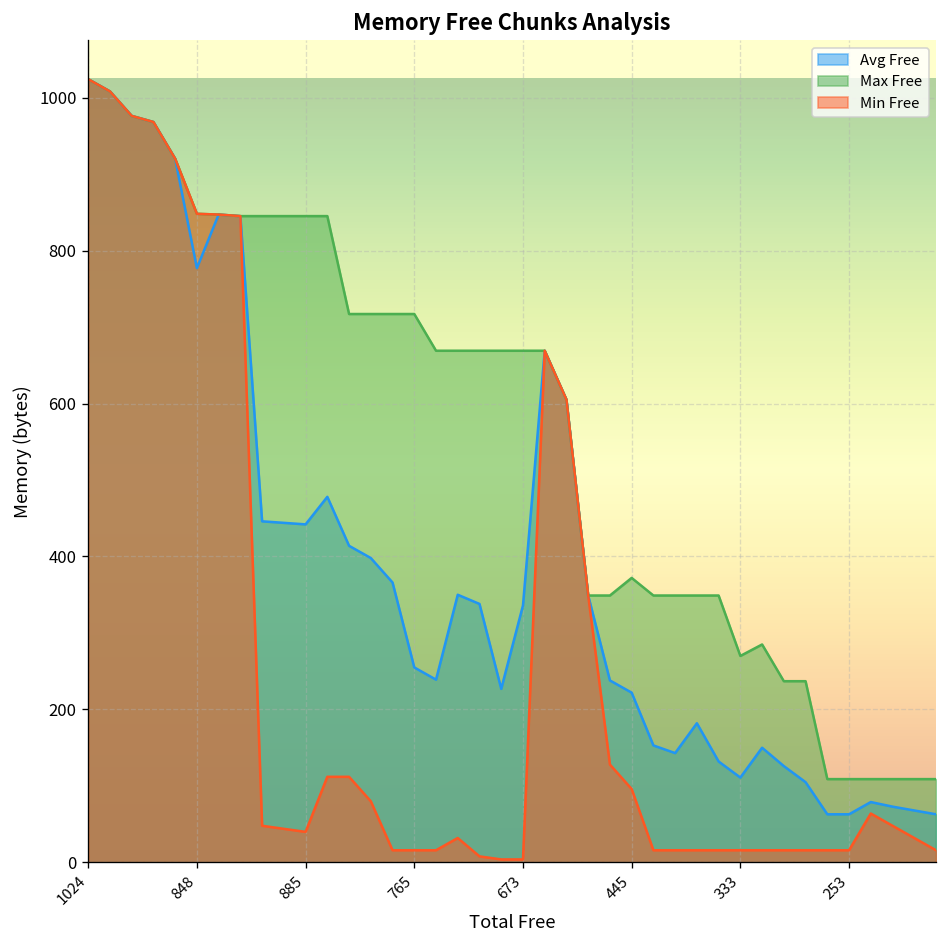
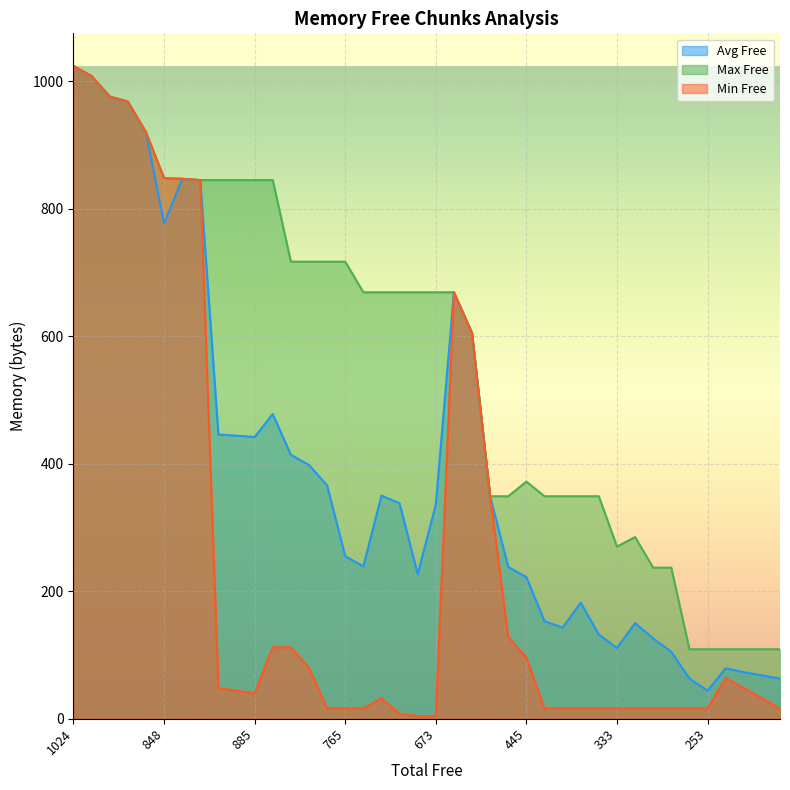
Avg Free, 253: 60 -> 40
